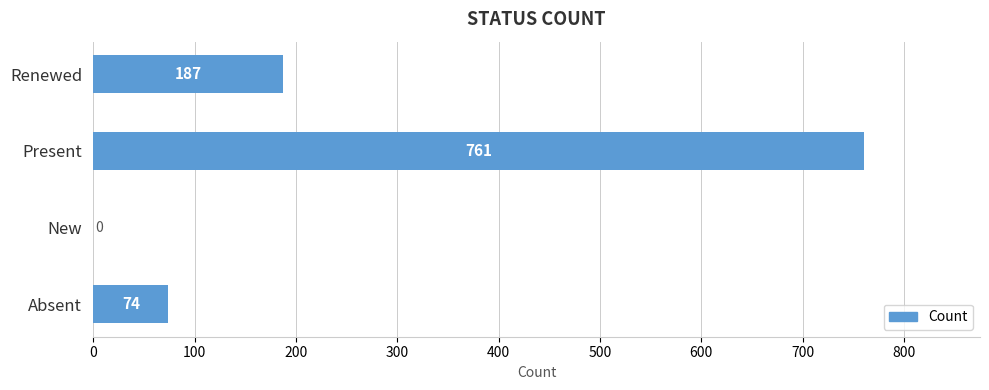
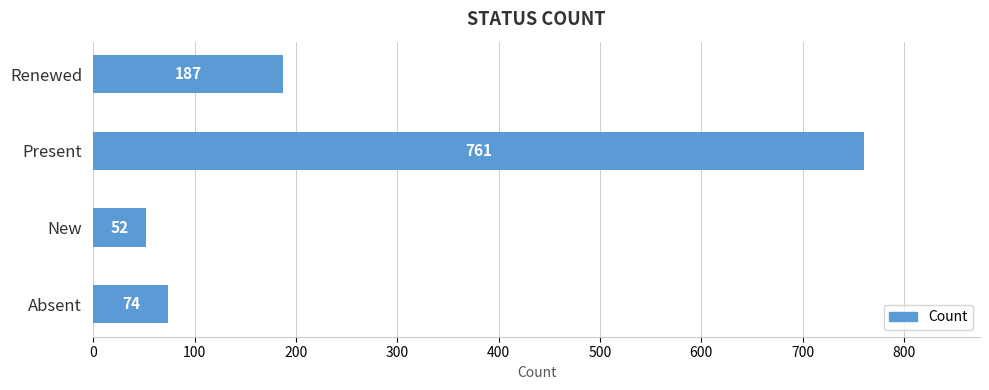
New: 0 -> 52
